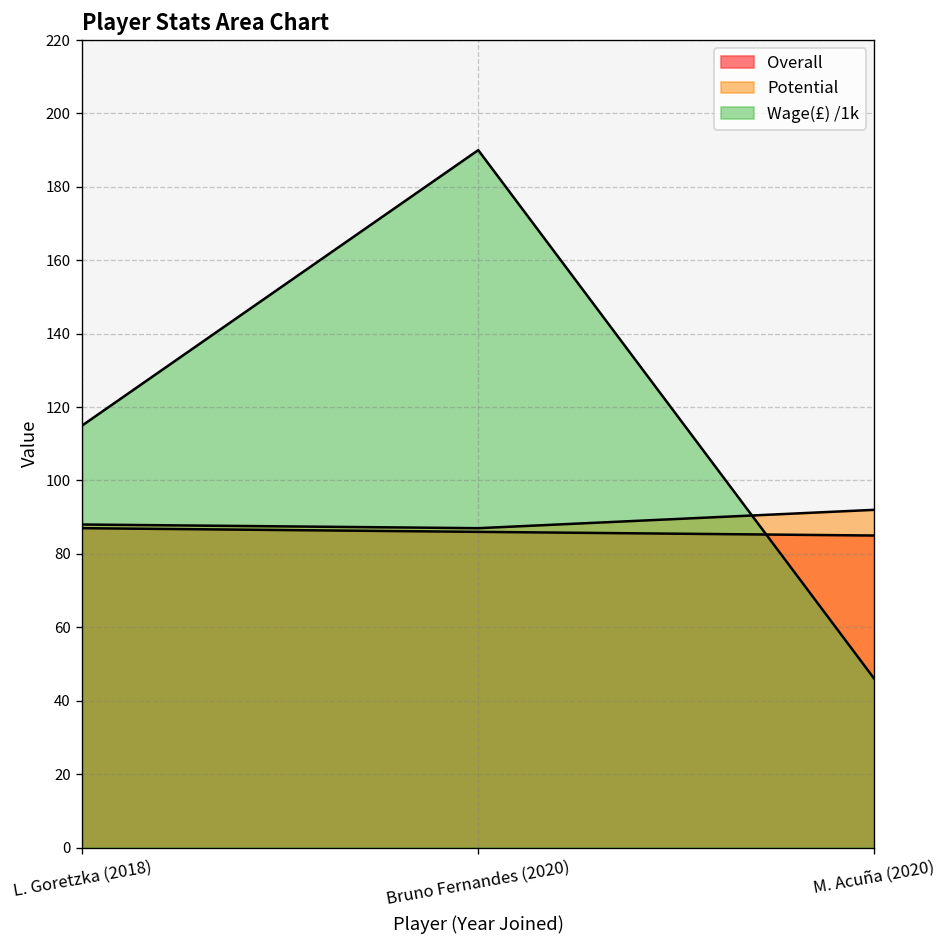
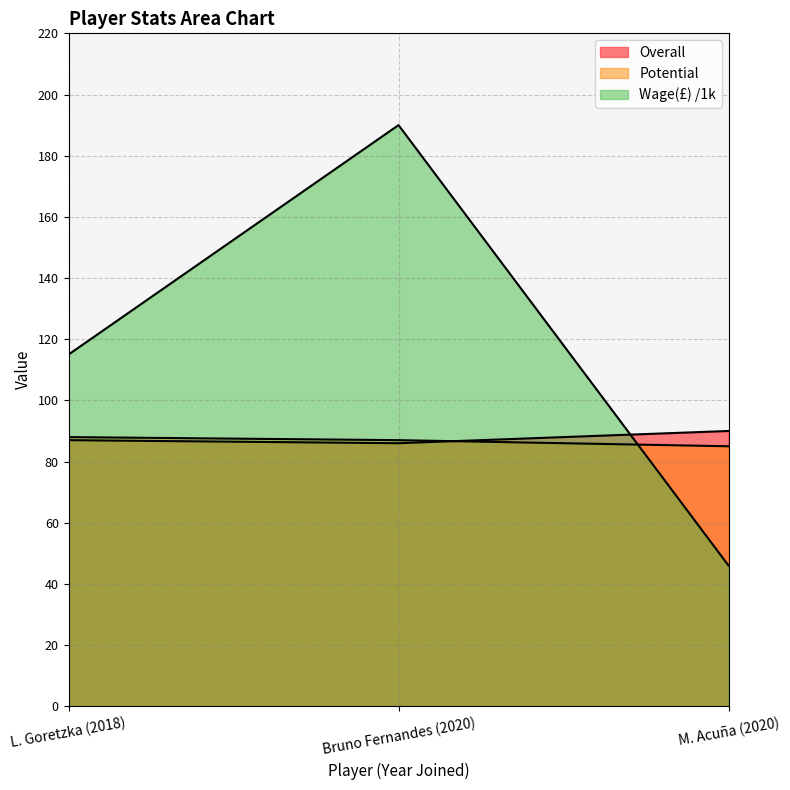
Overall, M. Acuña (2020): 85 -> 90
Potential, M. Acuña (2020): 92 -> 85
